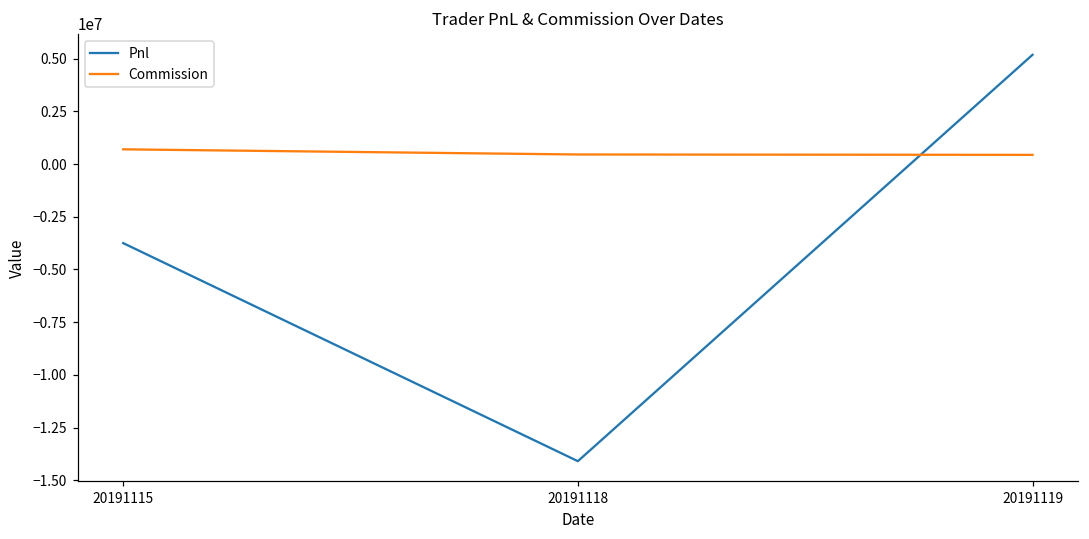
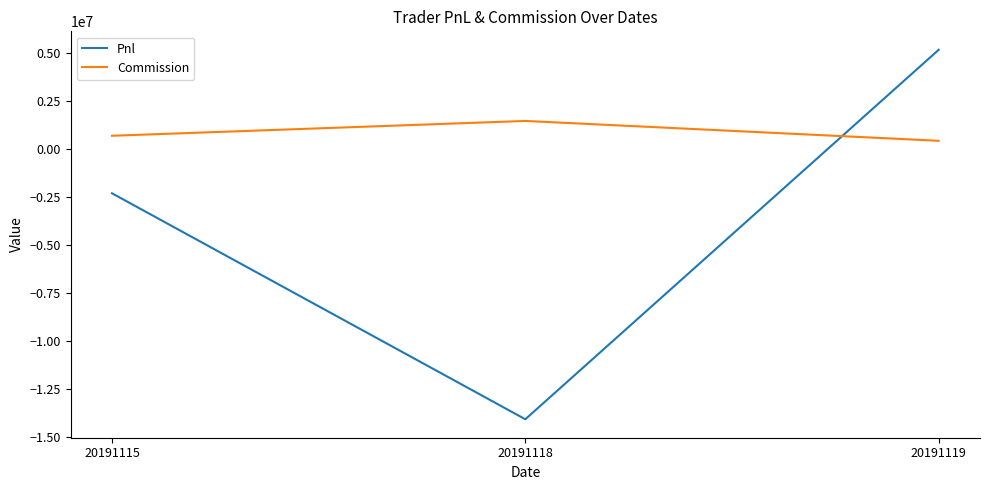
Pnl, 20191115: -3700000 -> -2300000
Commission, 20191118: 500000 -> 1500000
